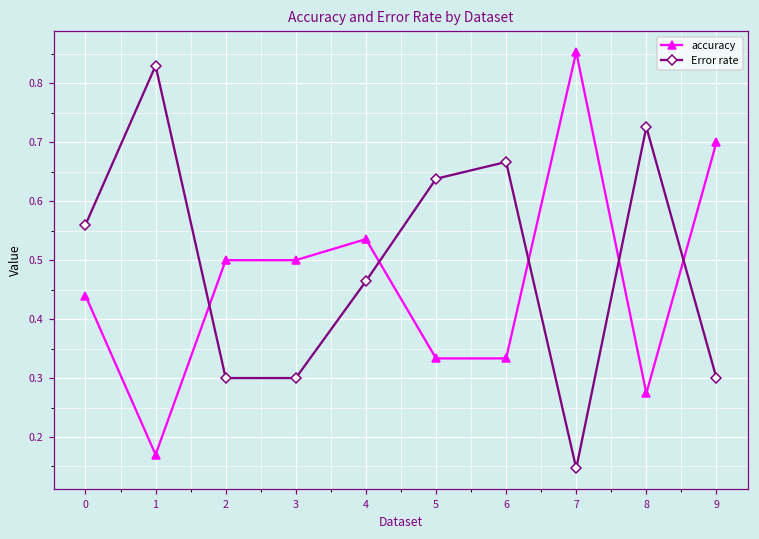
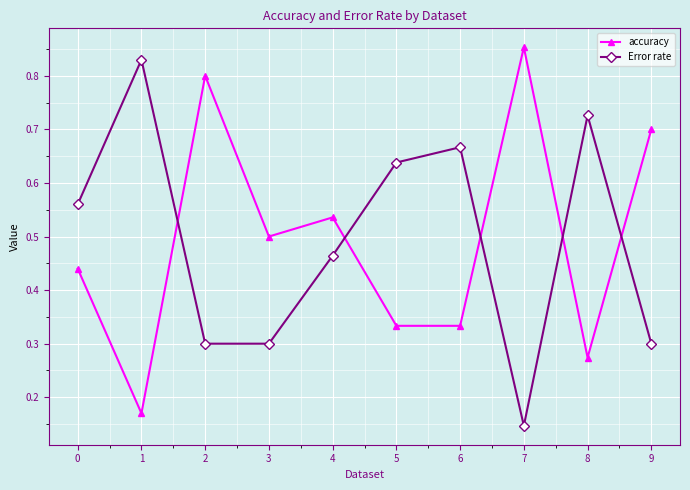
accuracy, 2: 0.5 -> 0.8
